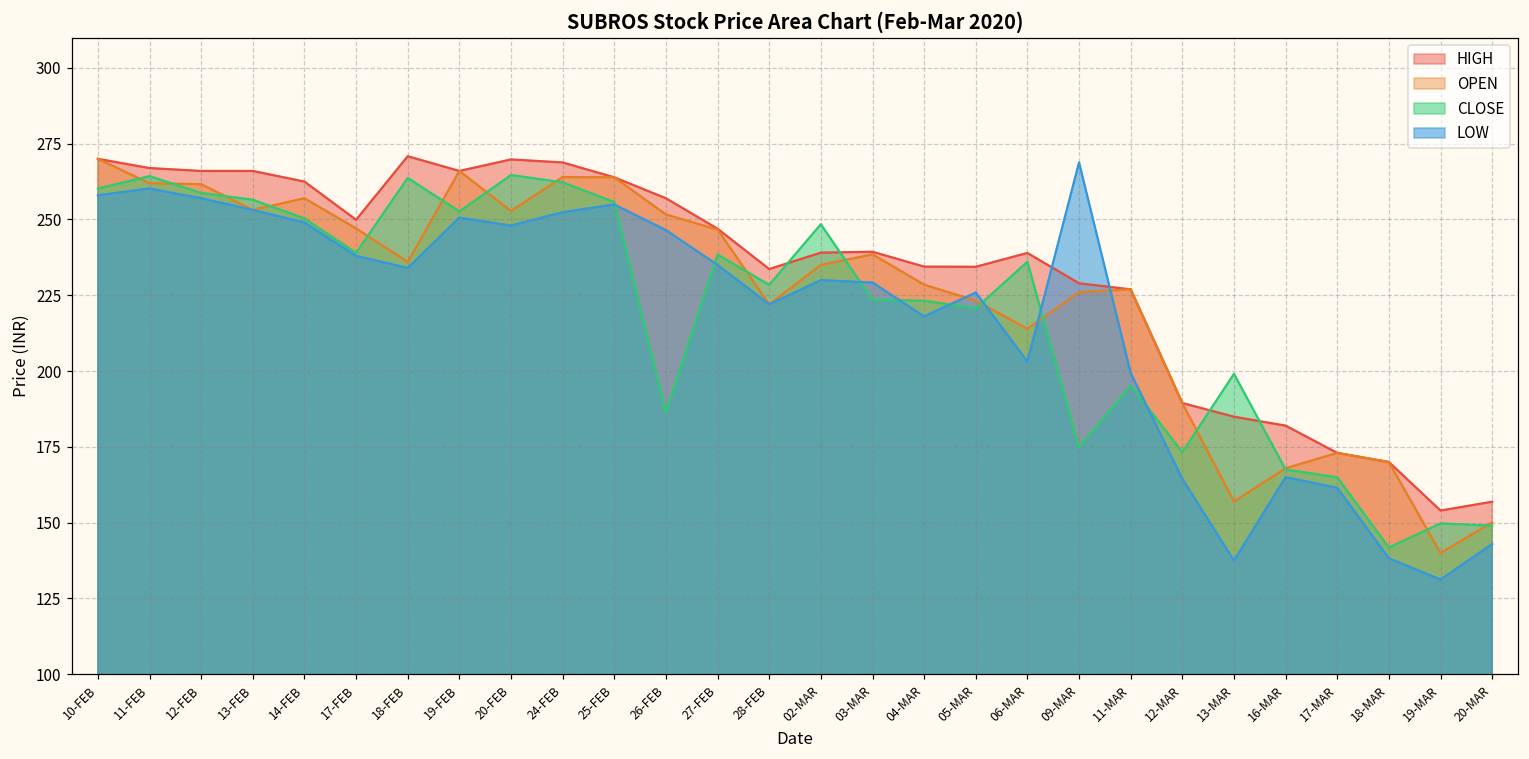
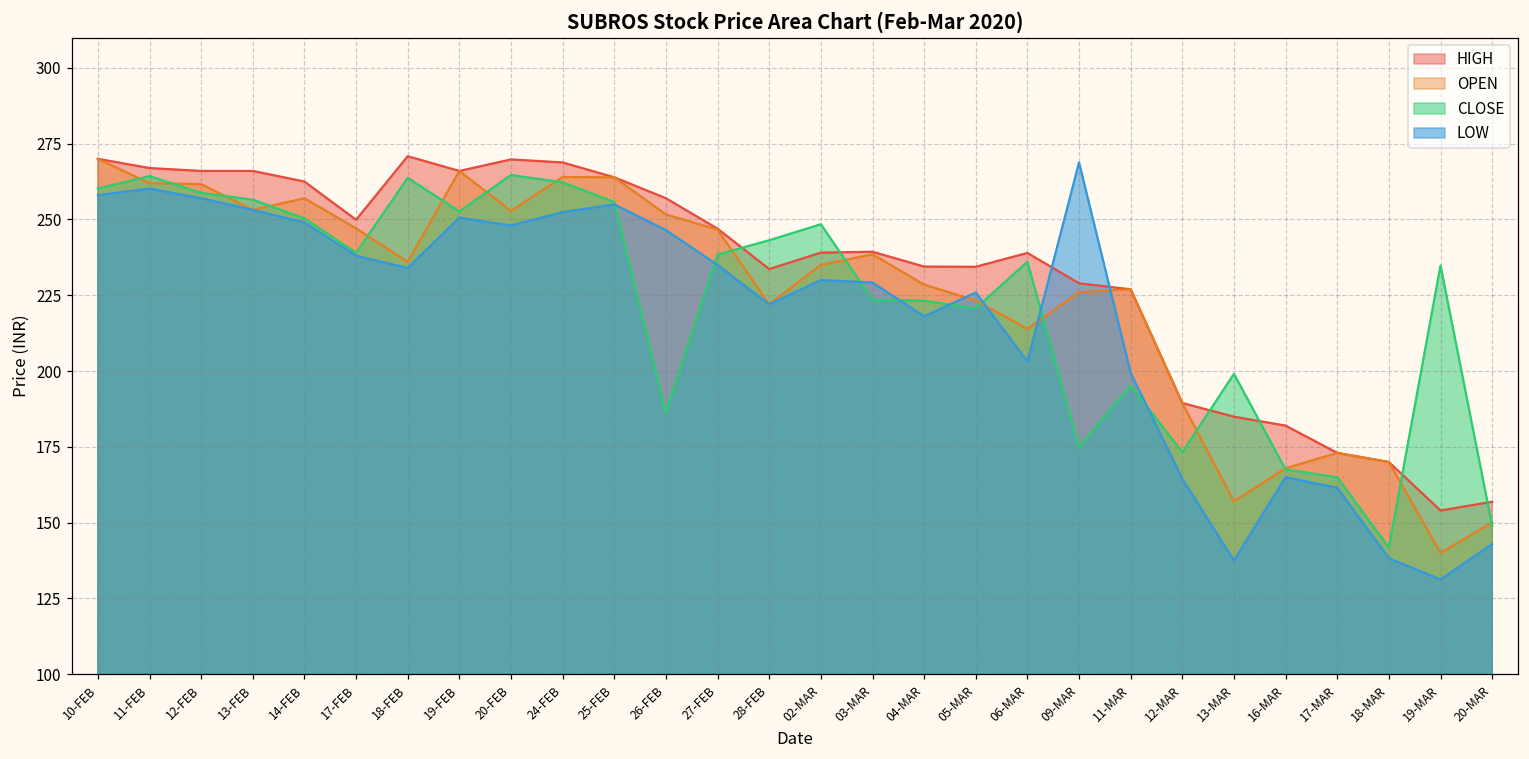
CLOSE, 28-FEB: 228 -> 243
CLOSE, 19-MAR: 150 -> 235
